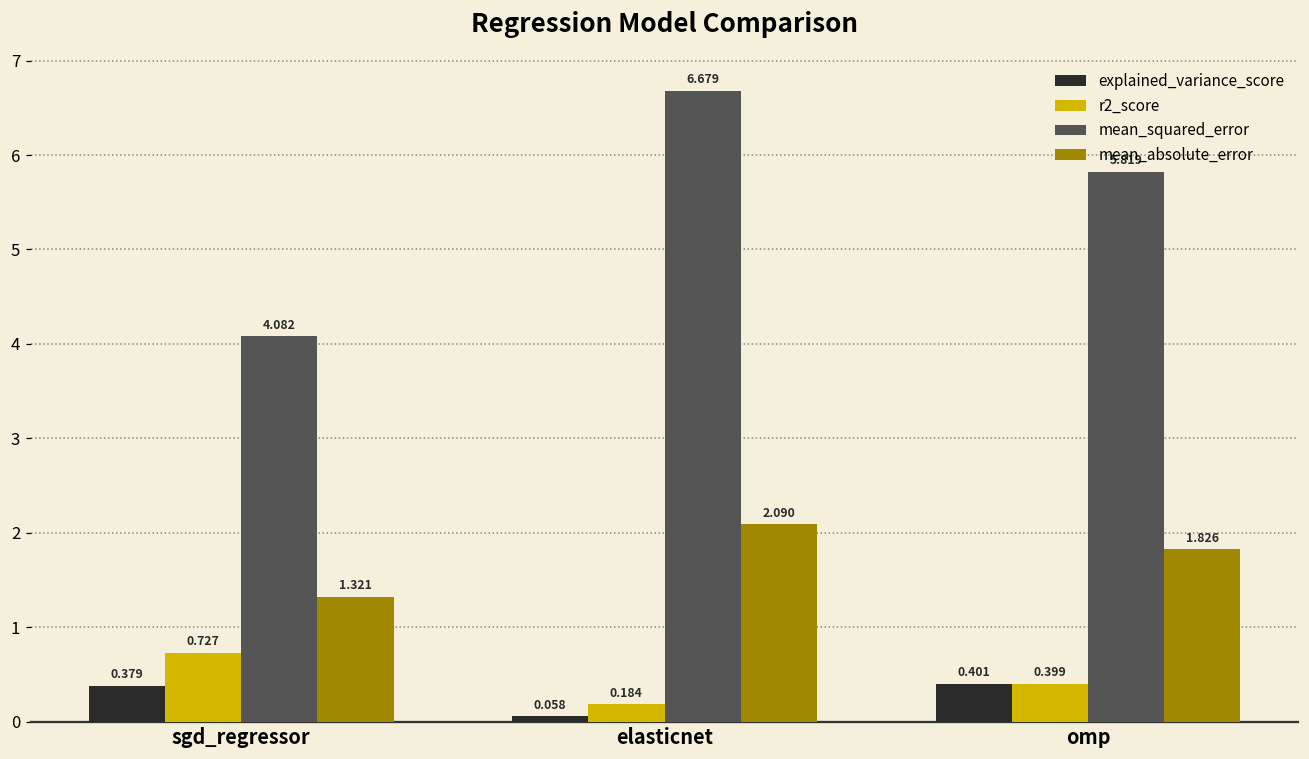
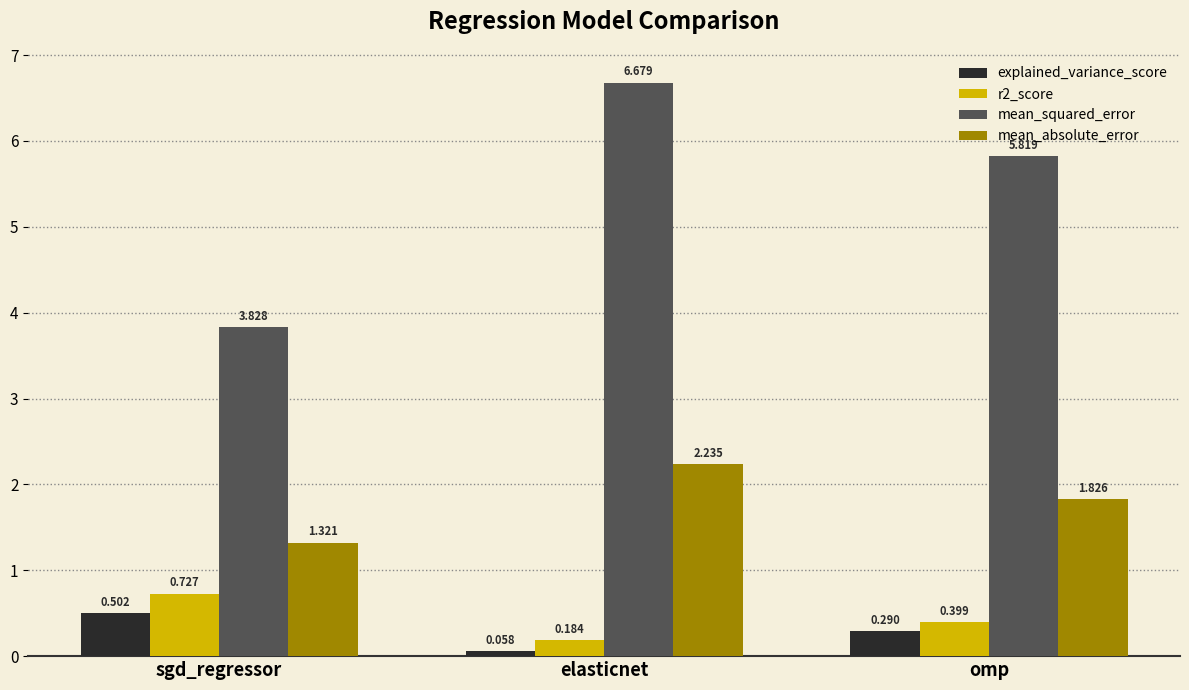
explained_variance_score, sgd_regressor: 0.379 -> 0.502
mean_squared_error, sgd_regressor: 4.082 -> 3.828
mean_absolute_error, elasticnet: 2.090 -> 2.235
explained_variance_score, omp: 0.401 -> 0.290
